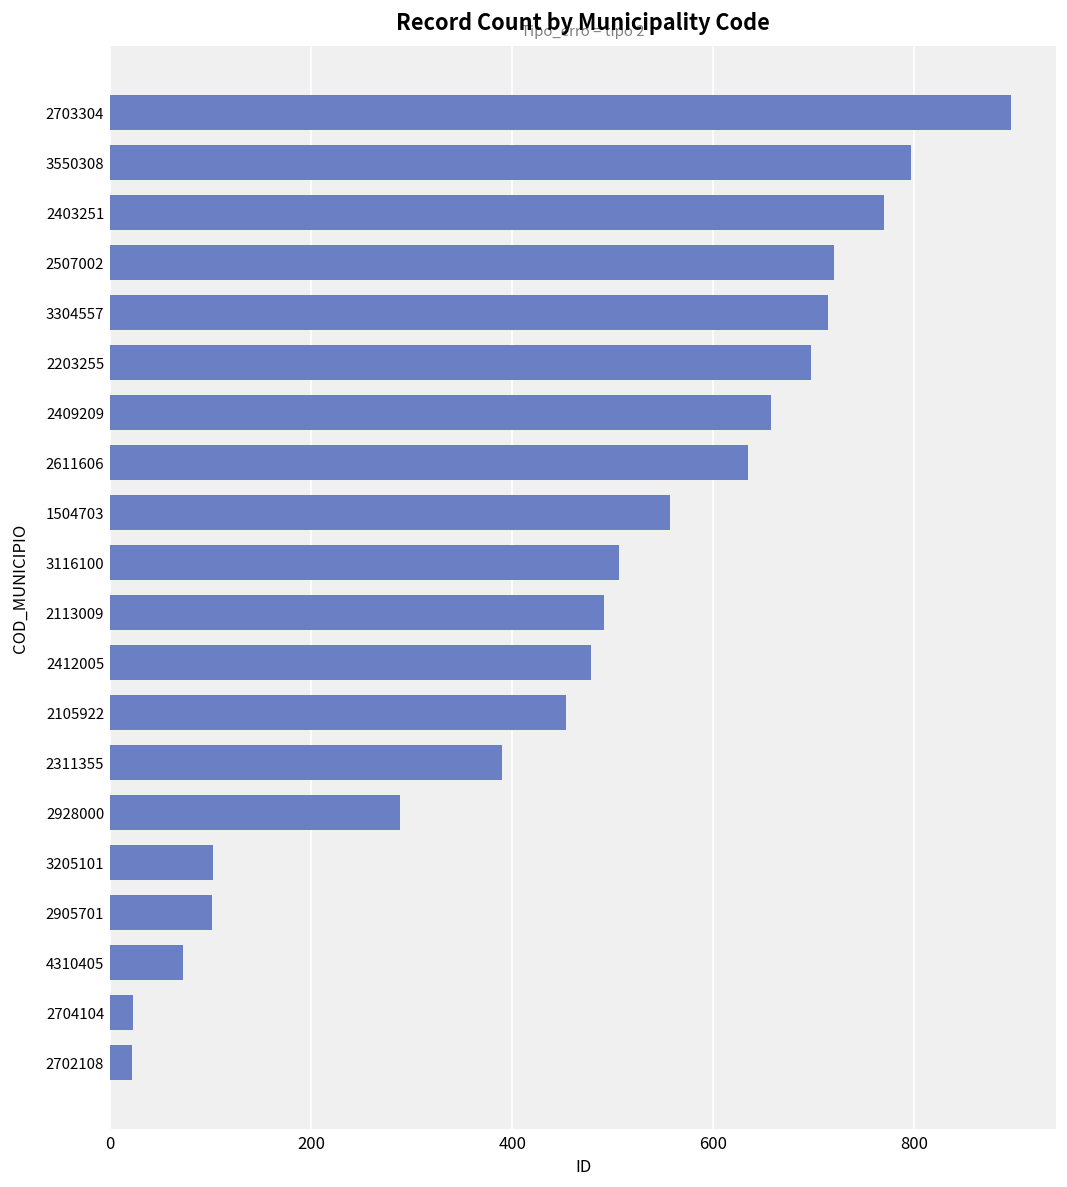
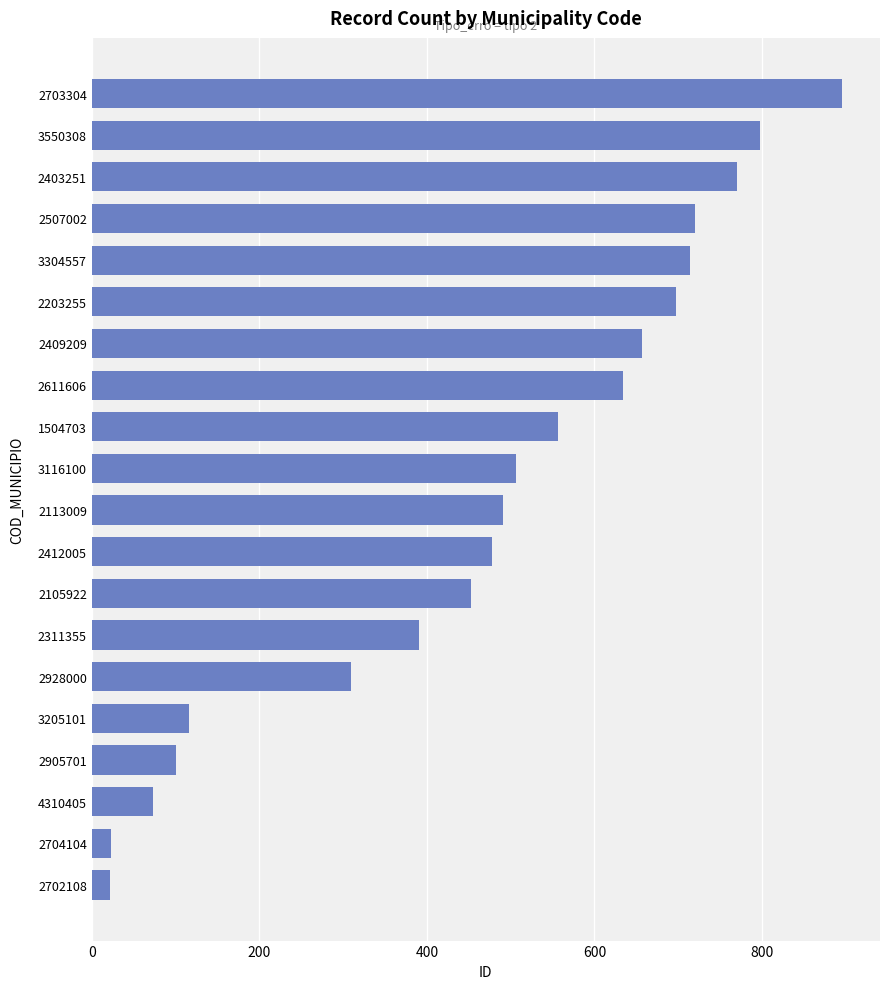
2928000: 290 -> 310
3205101: 100 -> 120
